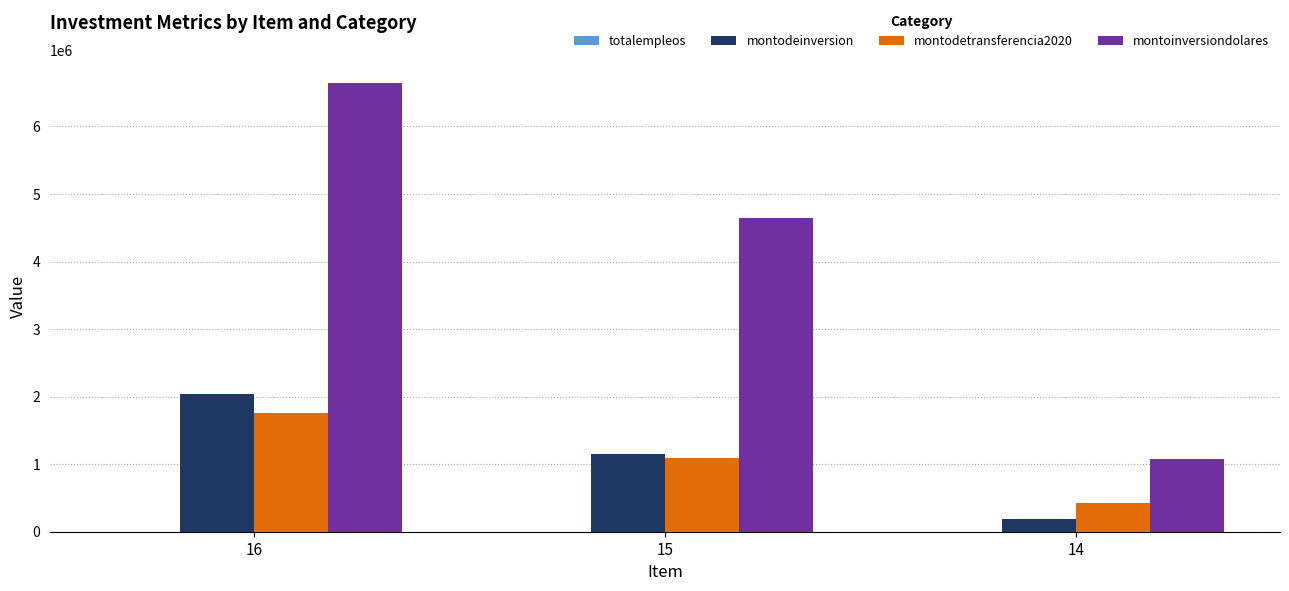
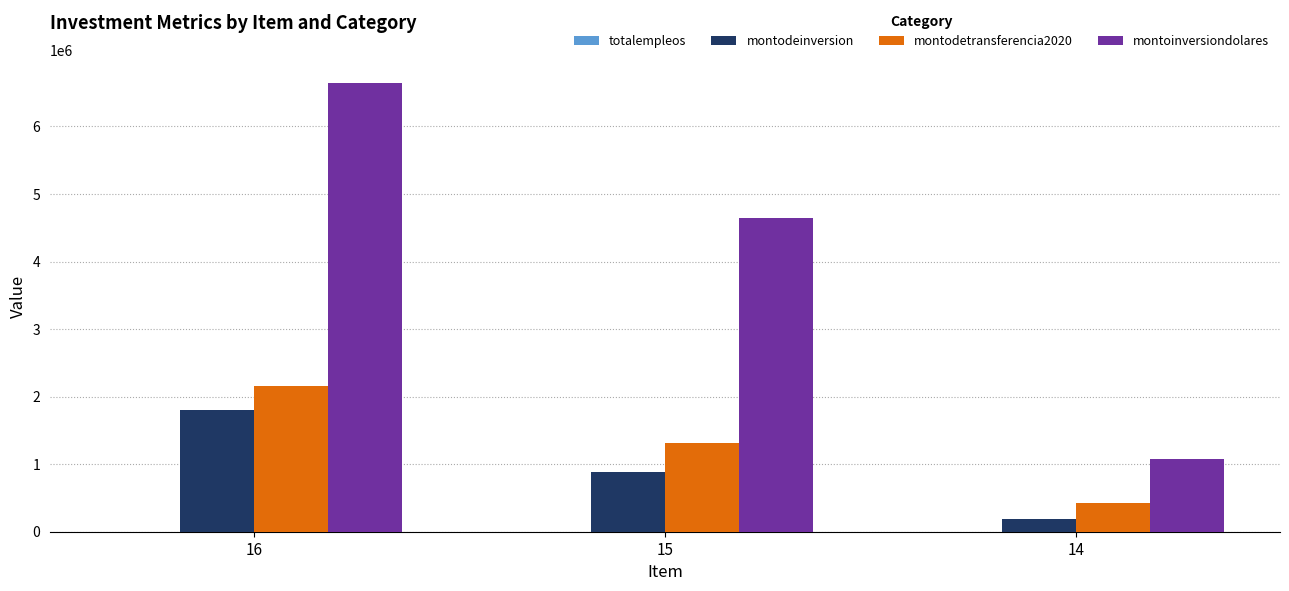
montodeinversion, 16: 2000000 -> 1800000
montodetransferencia2020, 16: 1800000 -> 2200000
montodeinversion, 15: 1100000 -> 900000
montodetransferencia2020, 15: 1100000 -> 1300000
